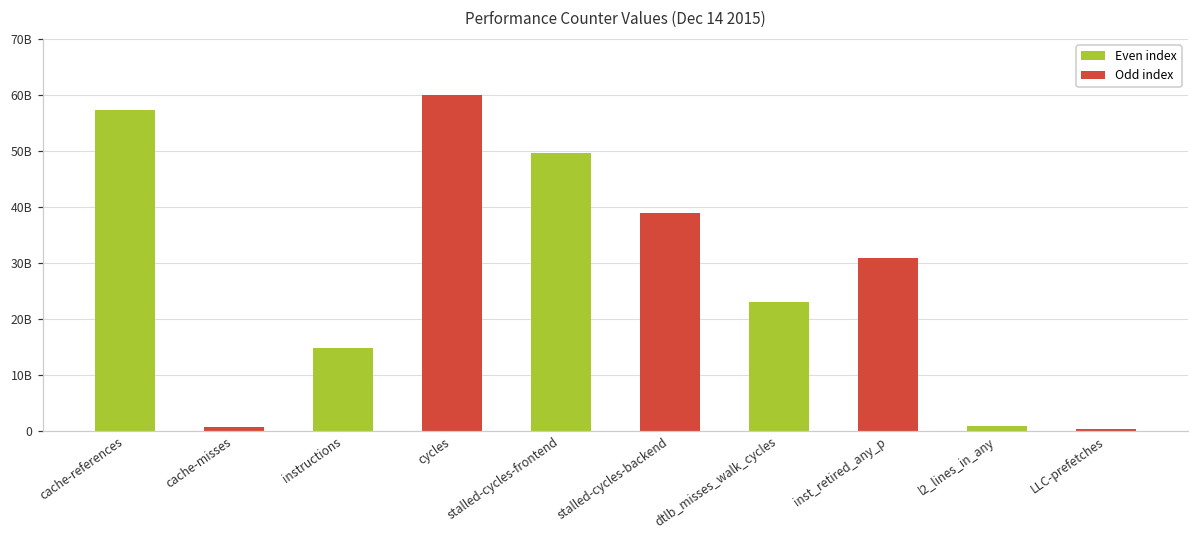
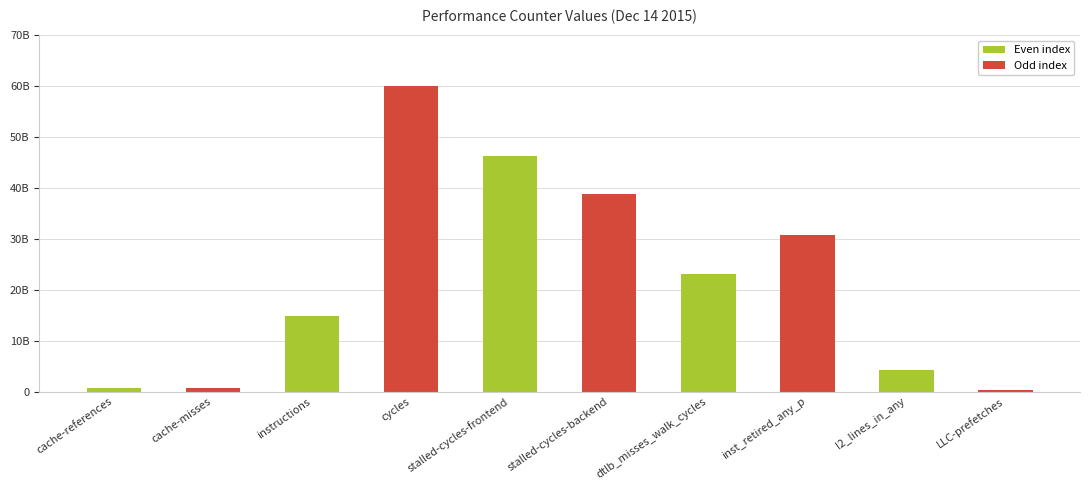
cache-references: 57000000000 -> 1000000000
stalled-cycles-frontend: 50000000000 -> 46000000000
l2_lines_in_any: 1000000000 -> 4000000000
